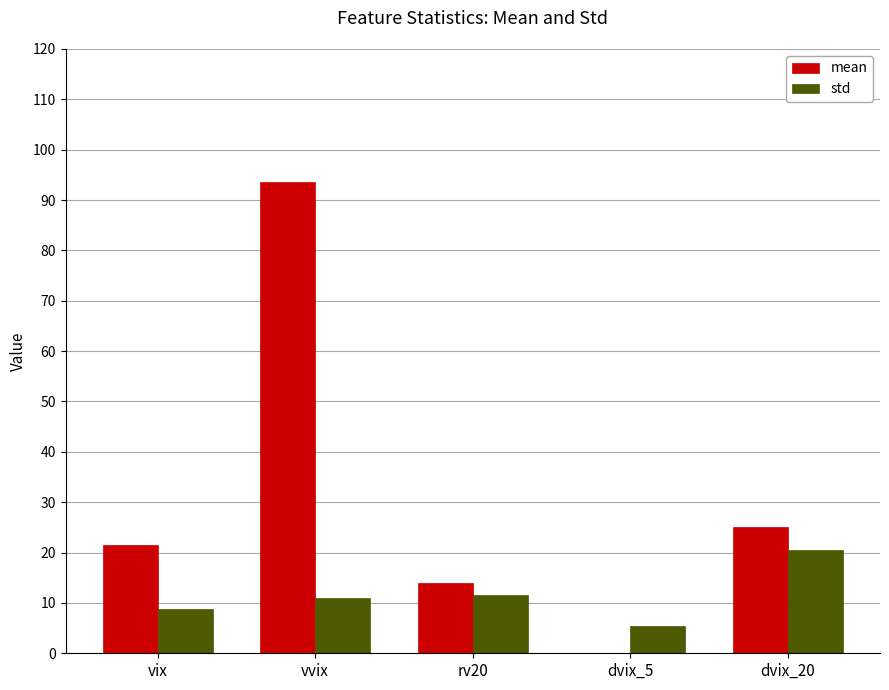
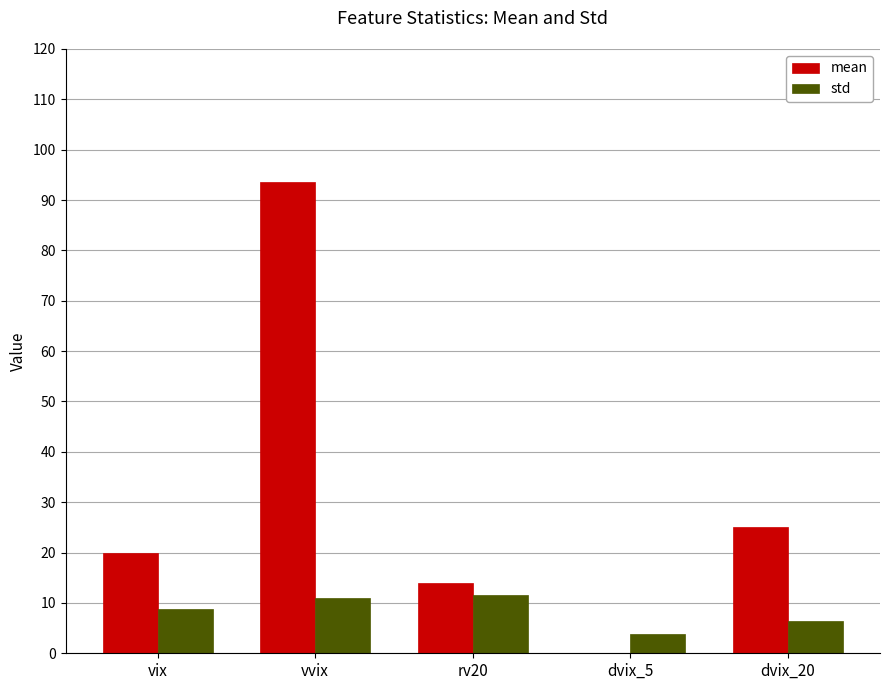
mean, vix: 21 -> 20
std, dvix_5: 5 -> 4
std, dvix_20: 21 -> 6
